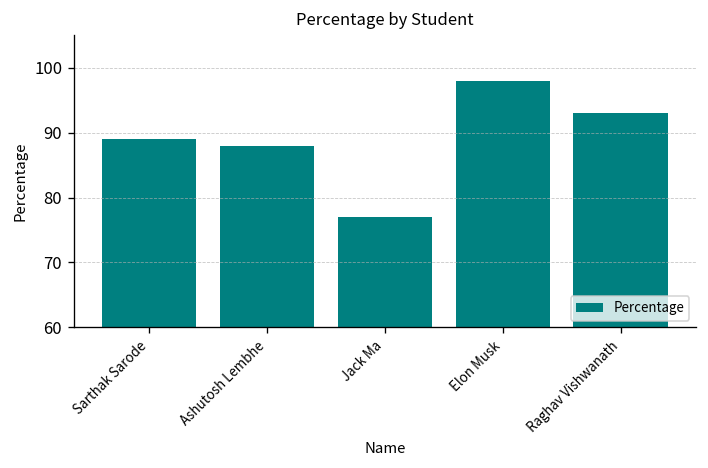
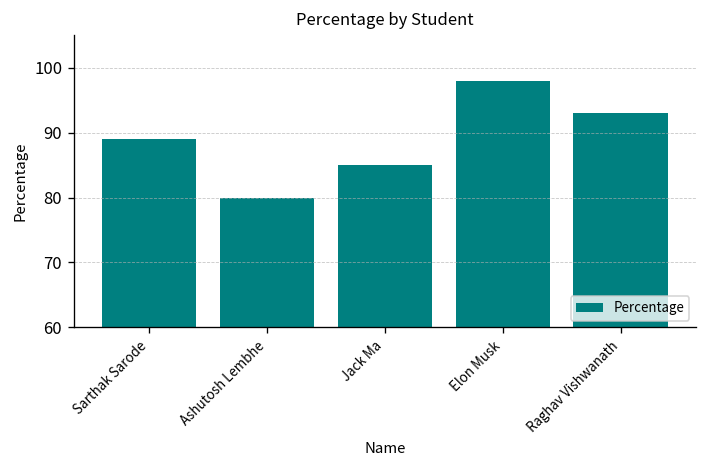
Ashutosh Lembhe: 88 -> 80
Jack Ma: 77 -> 85
